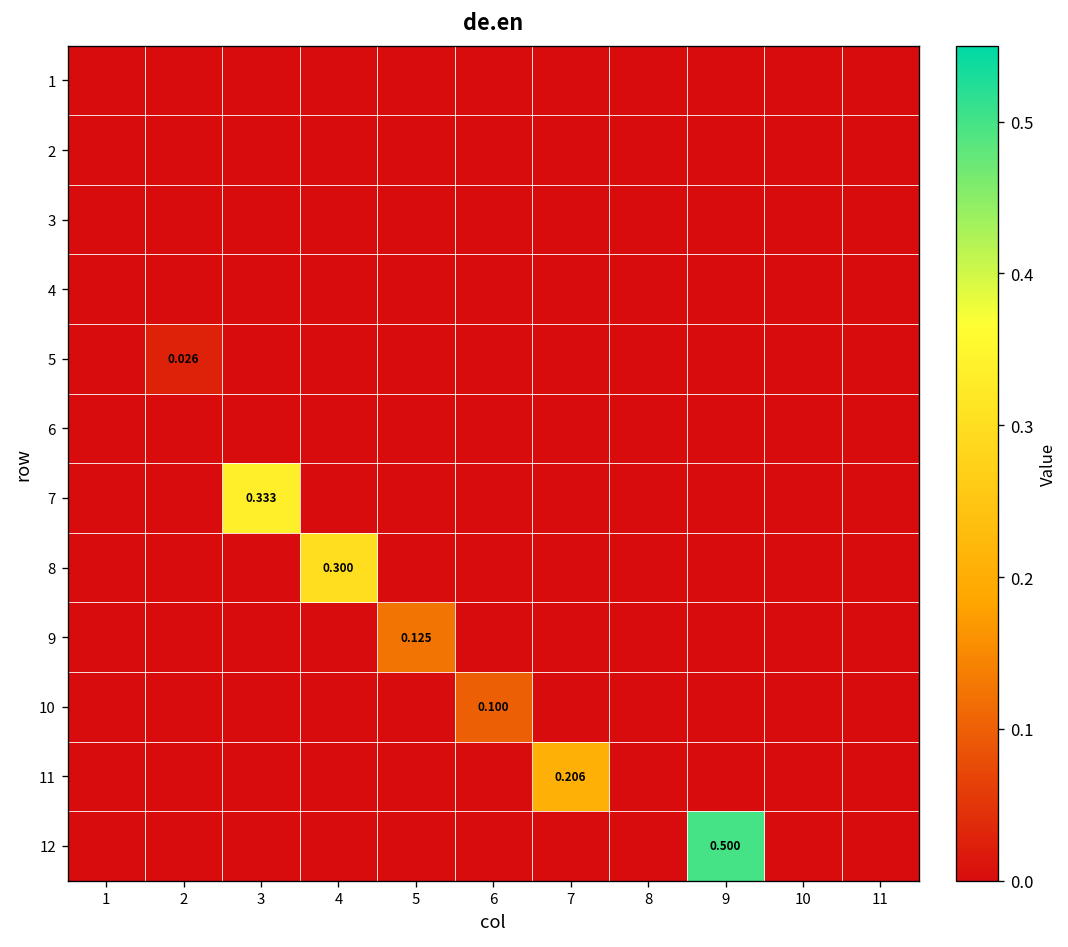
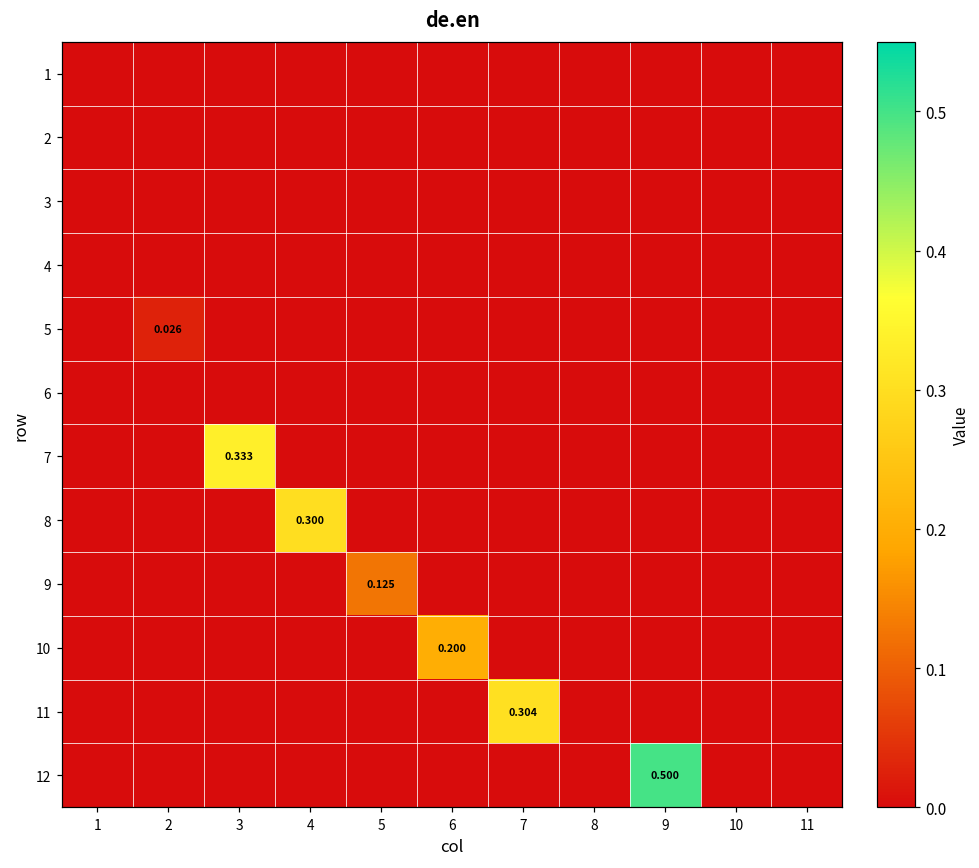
10, 6: 0.100 -> 0.200
11, 7: 0.206 -> 0.304
